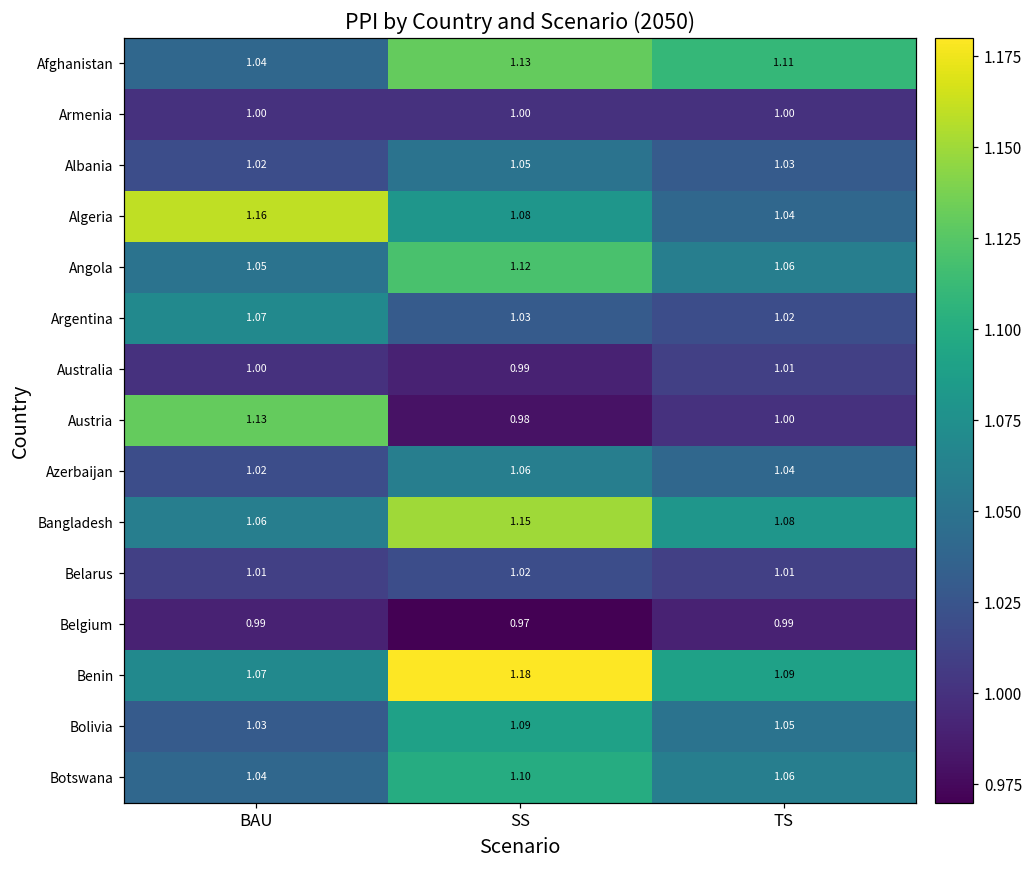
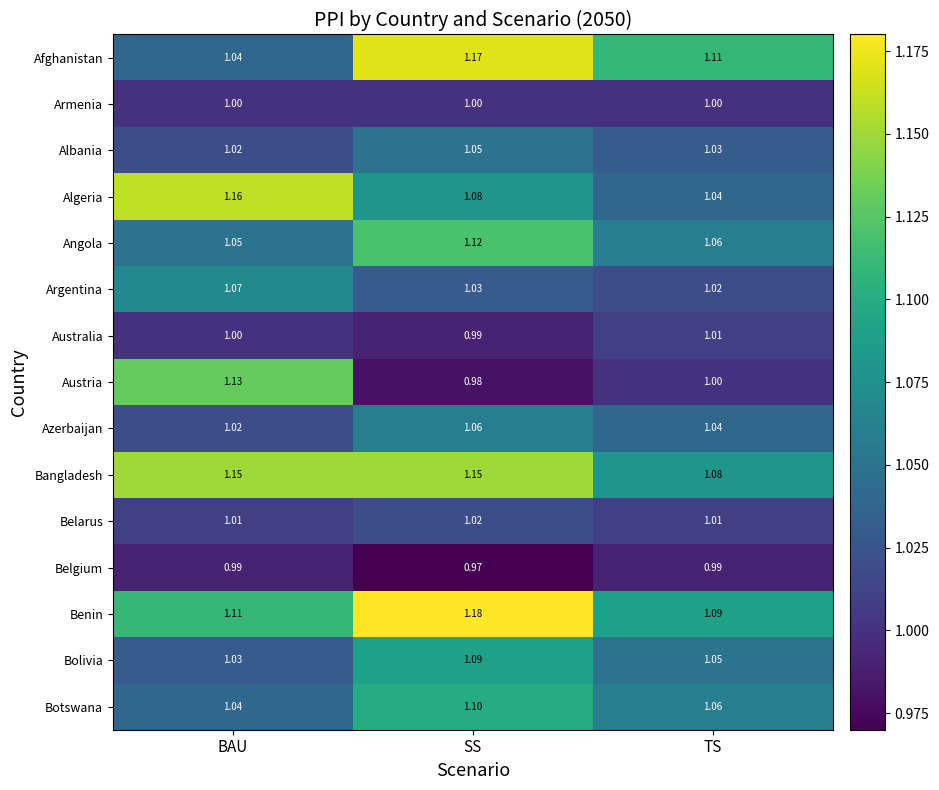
Afghanistan, SS: 1.13 -> 1.17
Bangladesh, BAU: 1.06 -> 1.15
Benin, BAU: 1.07 -> 1.11
